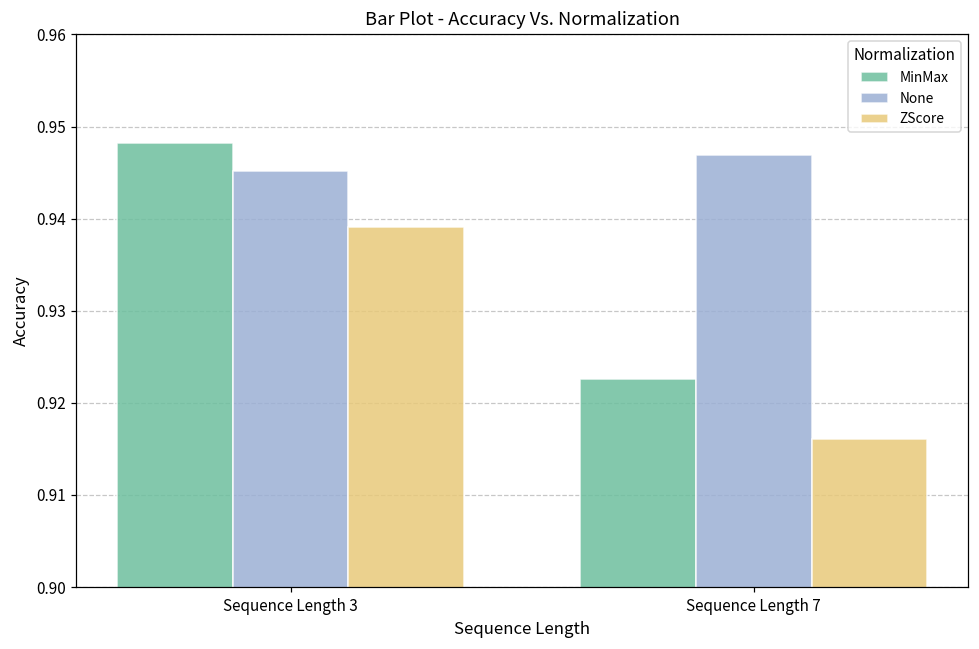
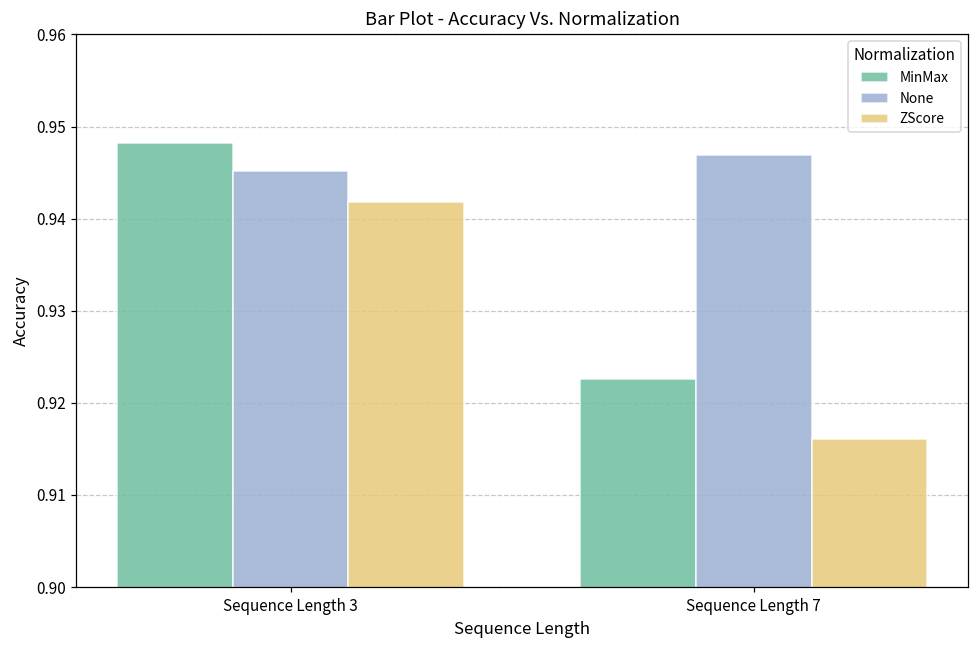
ZScore, Sequence Length 3: 0.939 -> 0.942
